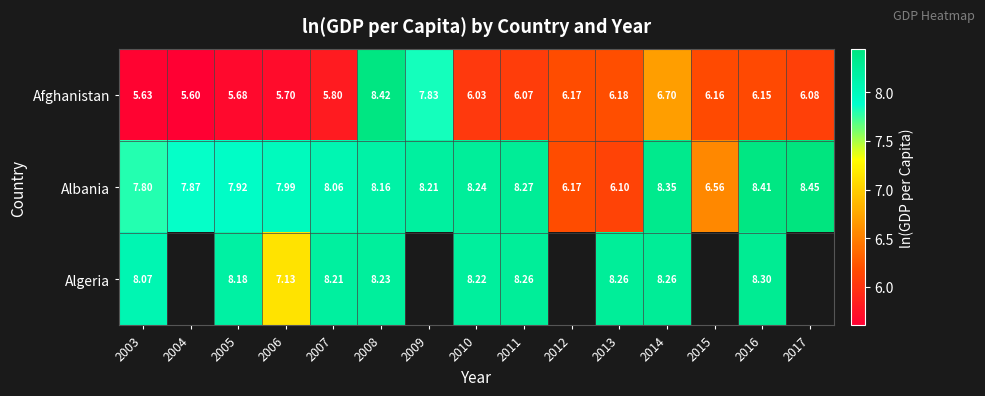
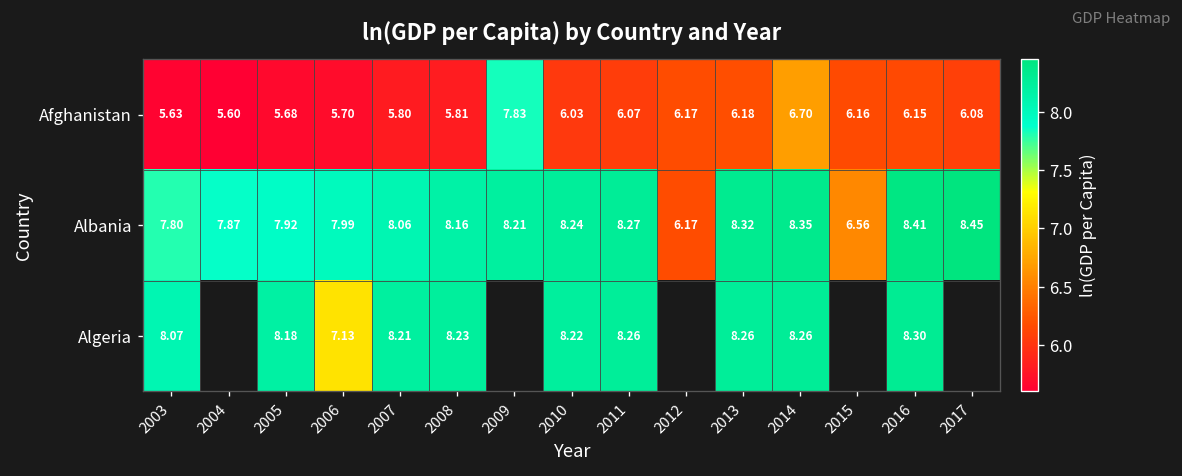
Afghanistan, 2008: 8.42 -> 5.81
Albania, 2013: 6.10 -> 8.32
